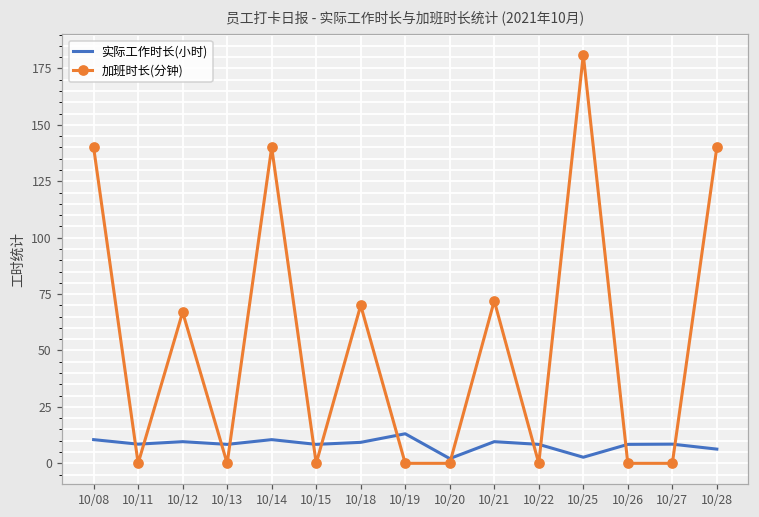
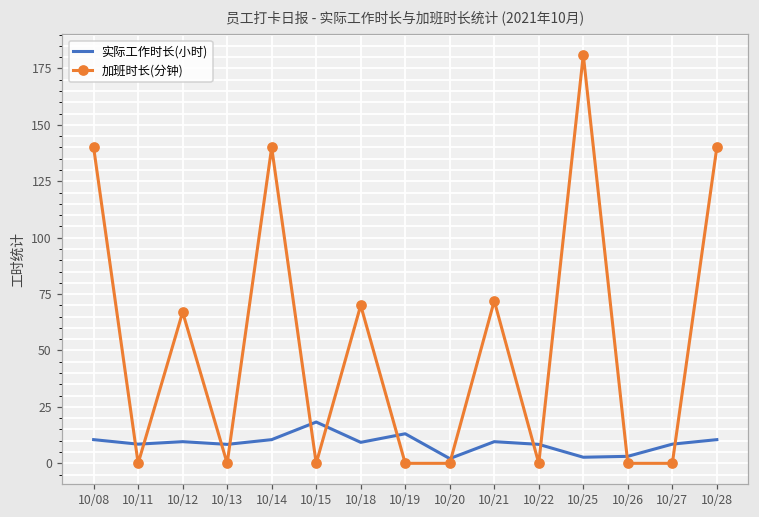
实际工作时长(小时), 10/15: 8 -> 18
实际工作时长(小时), 10/26: 8 -> 3
实际工作时长(小时), 10/28: 6 -> 11
